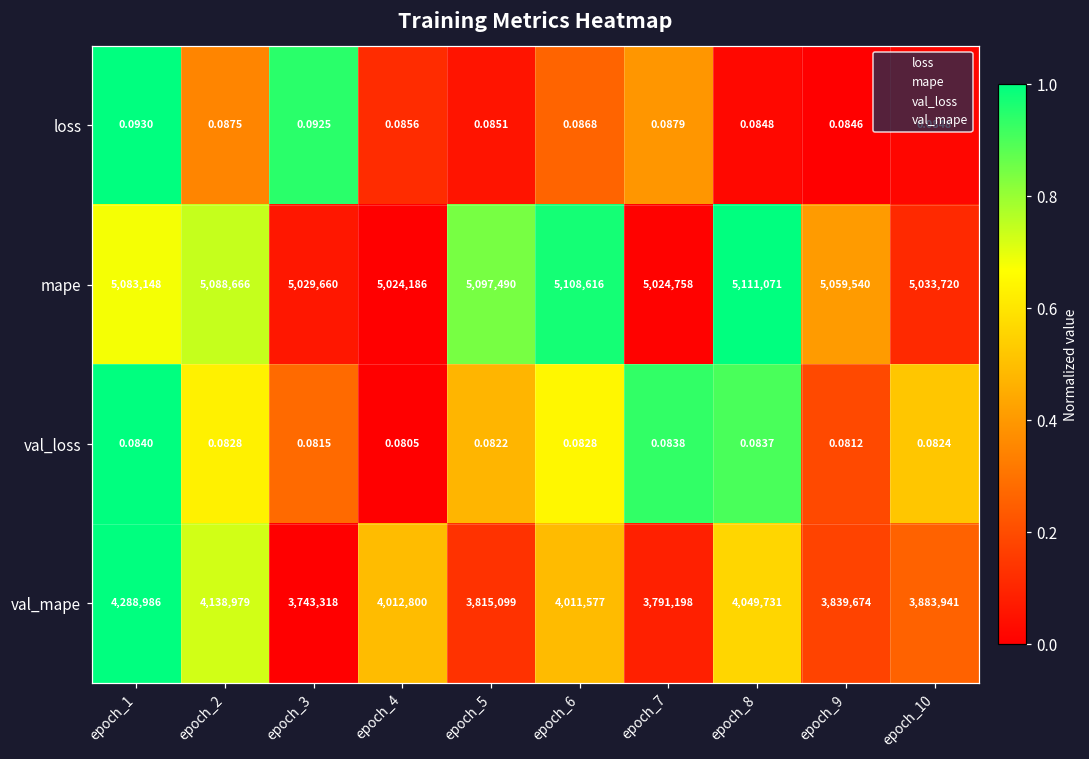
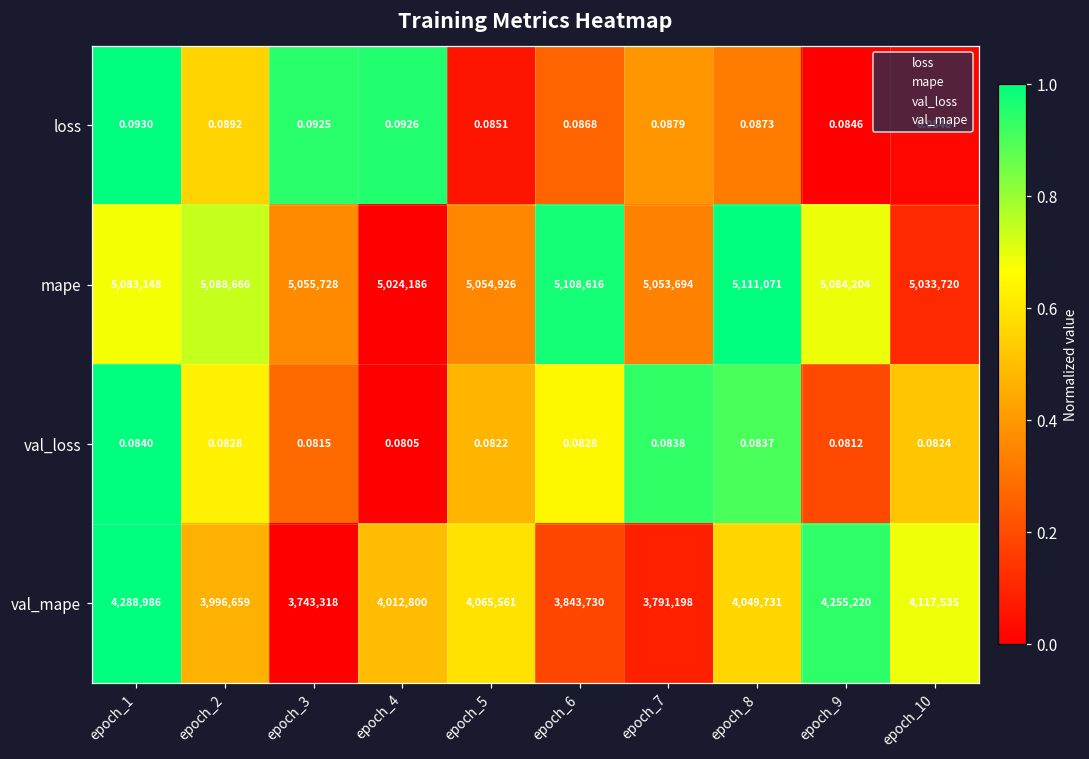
loss, epoch_2: 0.0875 -> 0.0892
loss, epoch_4: 0.0856 -> 0.0926
loss, epoch_8: 0.0848 -> 0.0873
mape, epoch_3: 5,029,660 -> 5,055,728
mape, epoch_5: 5,097,490 -> 5,054,926
mape, epoch_7: 5,024,758 -> 5,053,694
mape, epoch_9: 5,059,540 -> 5,084,204
val_mape, epoch_2: 4,138,979 -> 3,996,659
val_mape, epoch_5: 3,815,099 -> 4,065,561
val_mape, epoch_6: 4,011,577 -> 3,843,730
val_mape, epoch_9: 3,839,674 -> 4,255,220
val_mape, epoch_10: 3,883,941 -> 4,117,535
